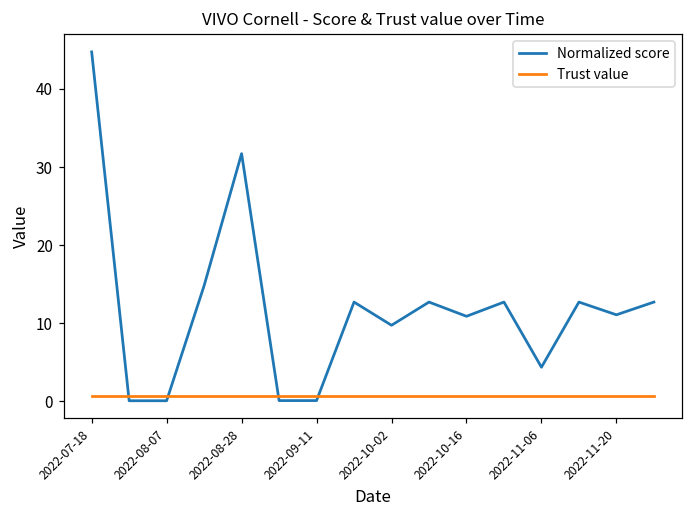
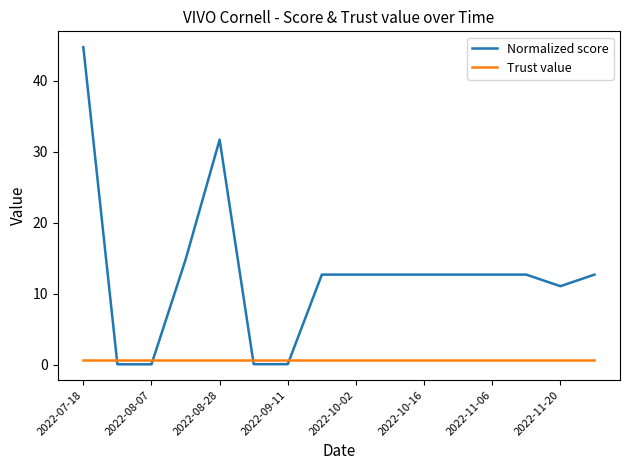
Normalized score, 2022-10-02: 10 -> 13
Normalized score, 2022-10-16: 11 -> 13
Normalized score, 2022-11-06: 4 -> 13
